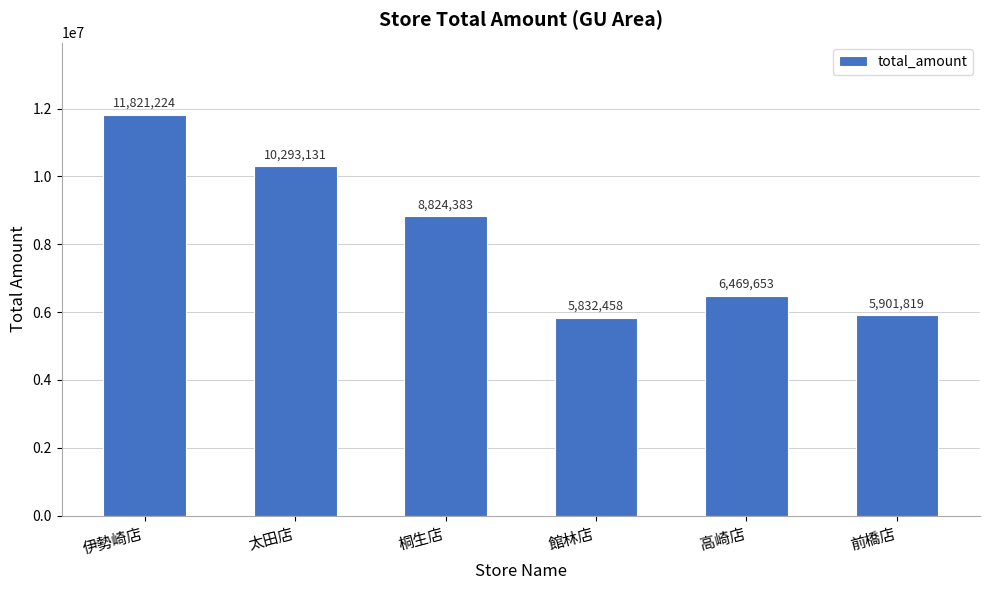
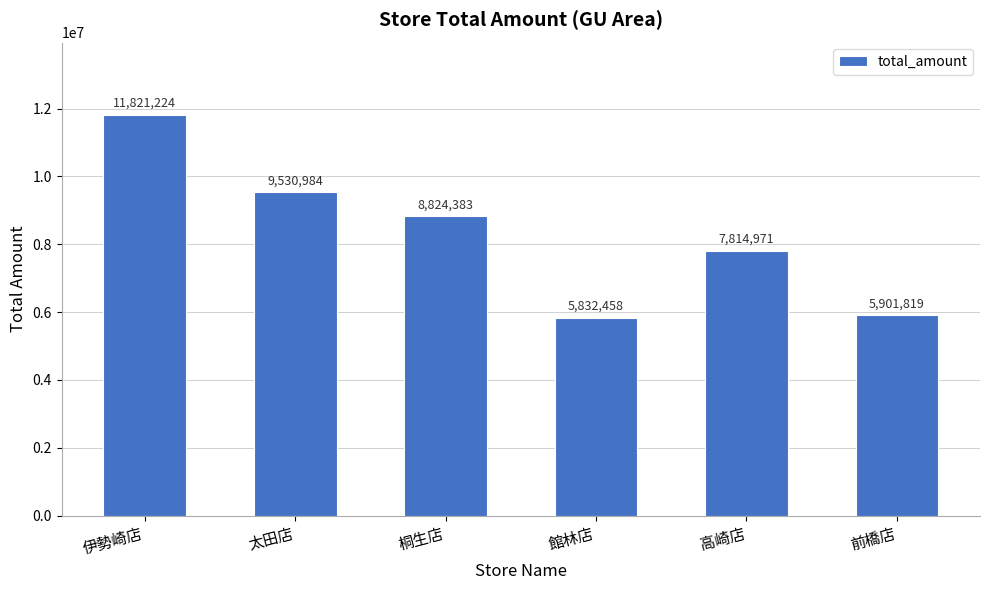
太田店: 10,293,131 -> 9,530,984
高崎店: 6,469,653 -> 7,814,971
